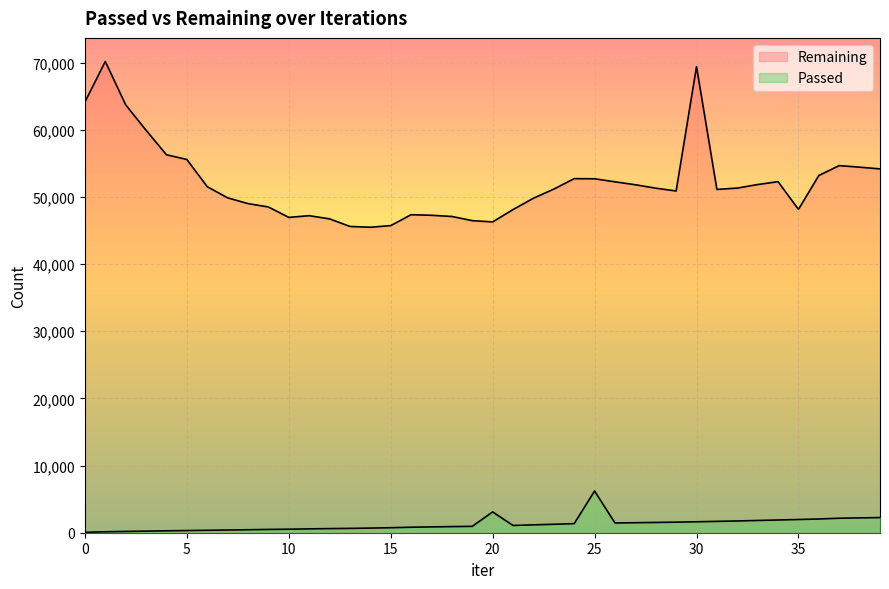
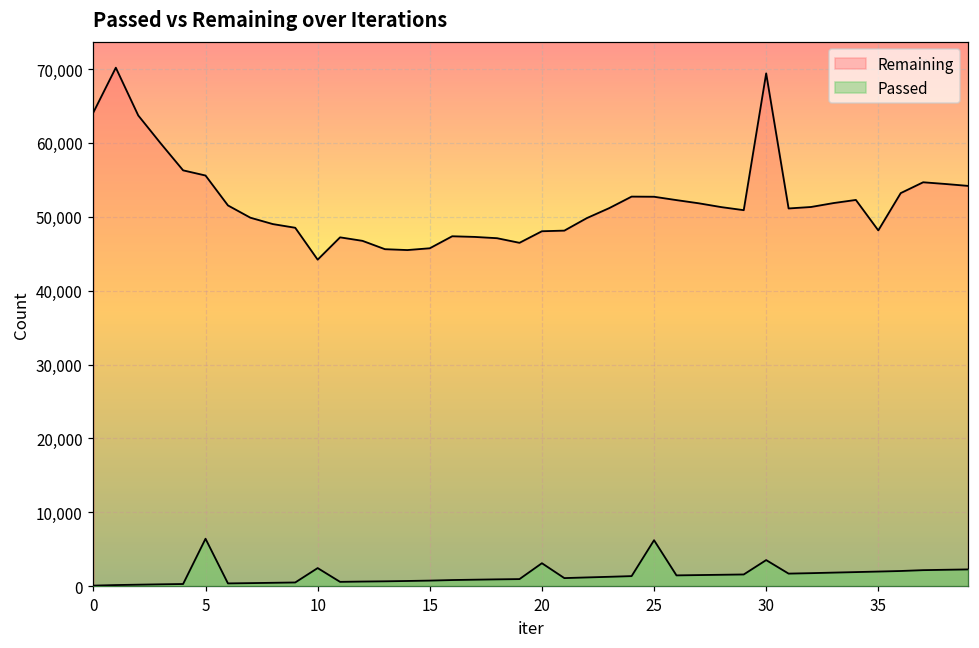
Passed, 5: 0 -> 6,000
Remaining, 10: 47,000 -> 44,000
Passed, 10: 1,000 -> 2,000
Remaining, 20: 46,000 -> 48,000
Passed, 30: 2,000 -> 4,000
